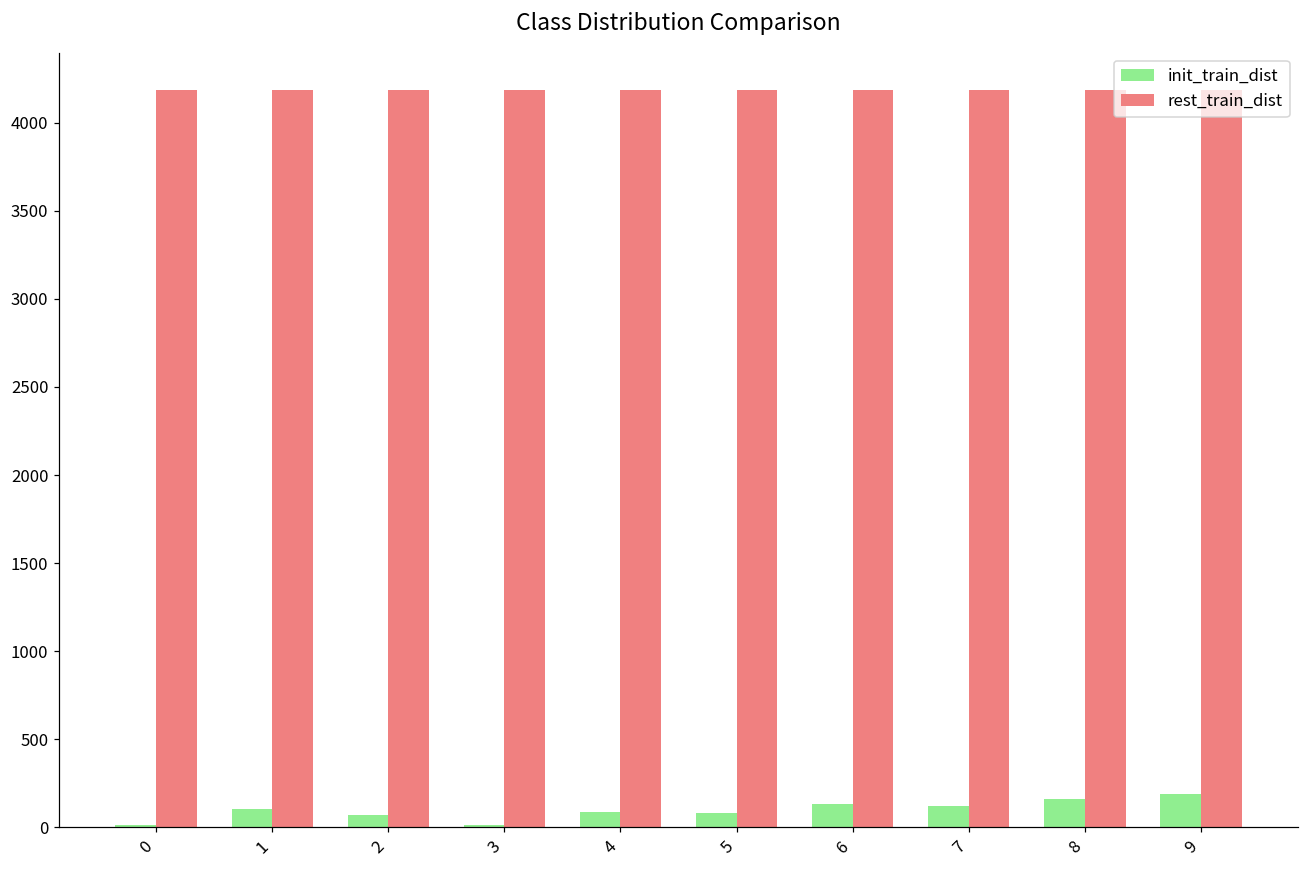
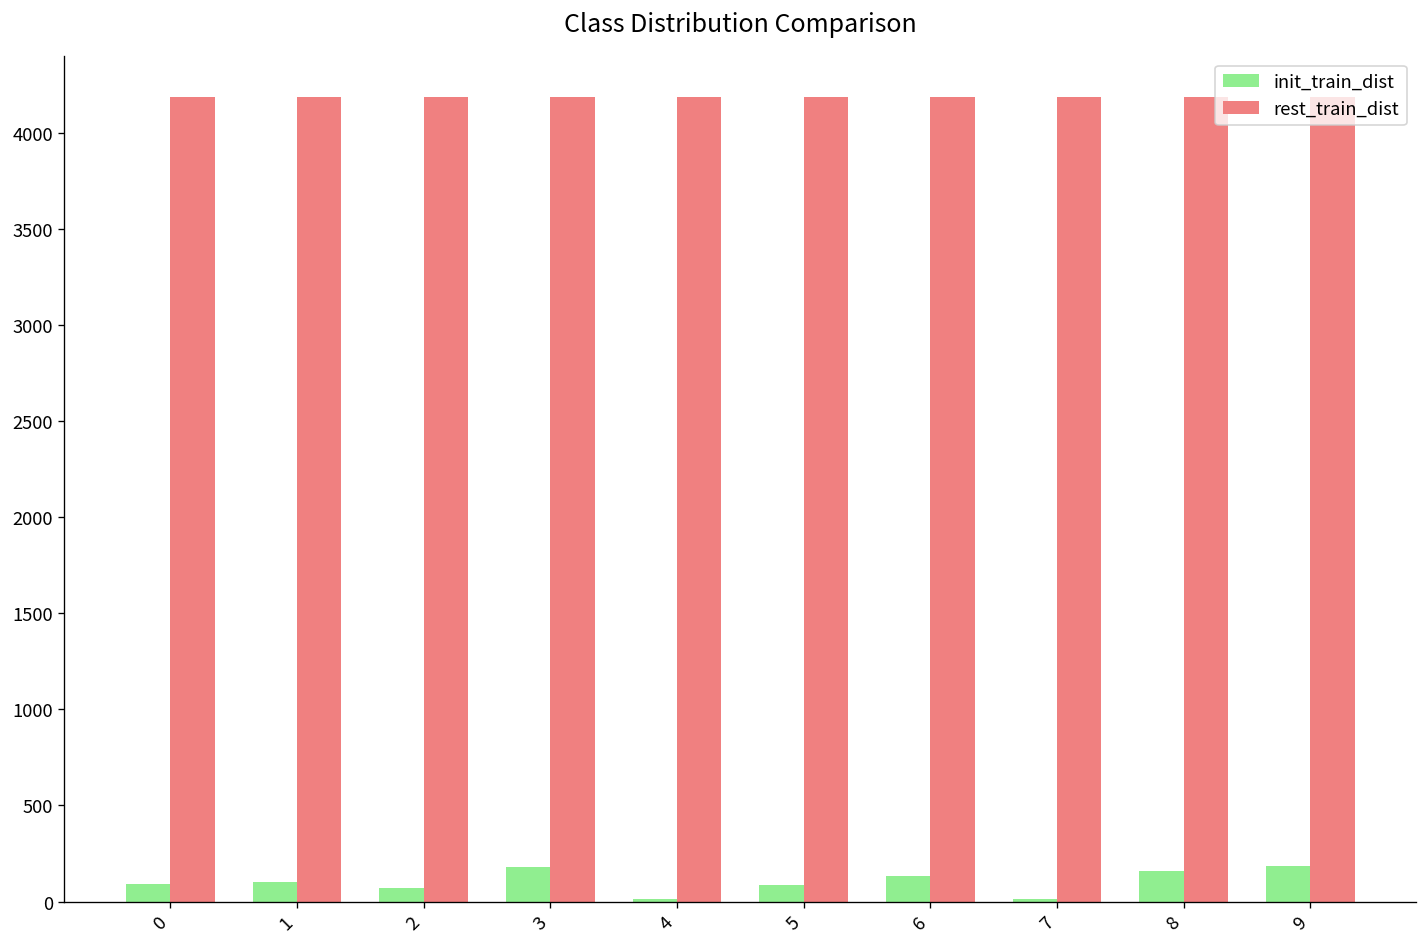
init_train_dist, 0: 10 -> 90
init_train_dist, 3: 10 -> 180
init_train_dist, 4: 90 -> 10
init_train_dist, 7: 120 -> 10
